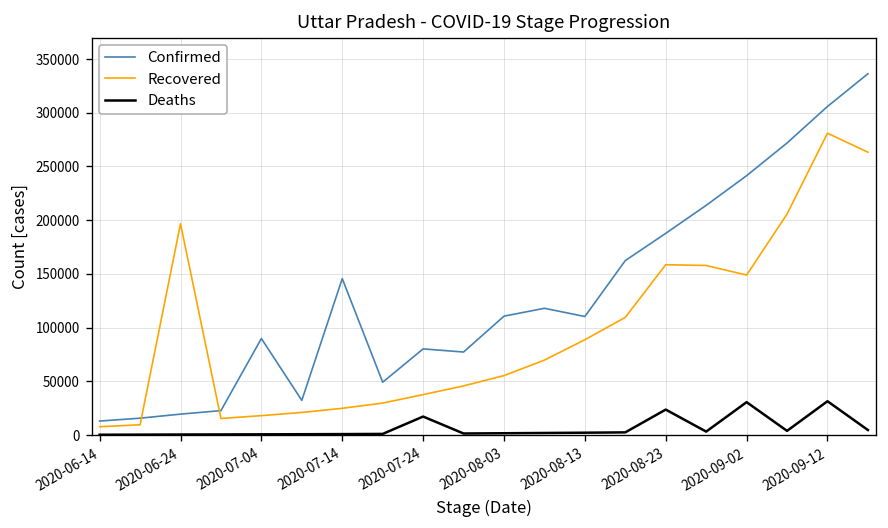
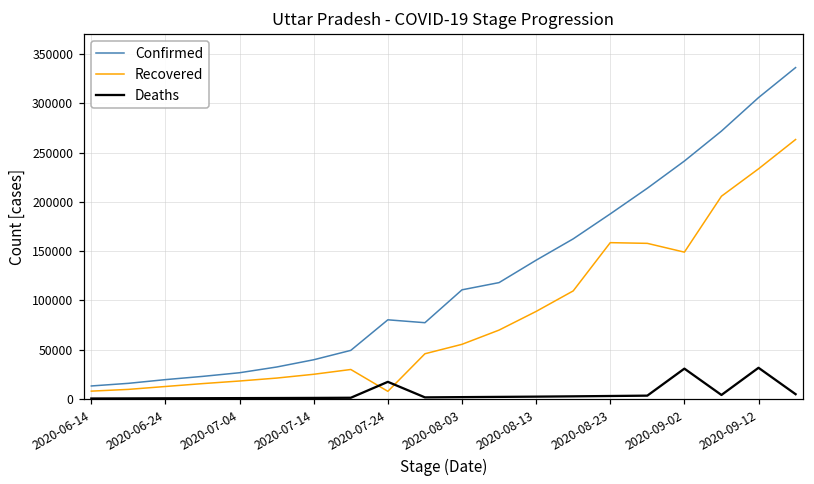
Recovered, 2020-06-24: 200000 -> 10000
Confirmed, 2020-07-04: 90000 -> 30000
Confirmed, 2020-07-14: 150000 -> 40000
Recovered, 2020-07-24: 40000 -> 10000
Confirmed, 2020-08-13: 110000 -> 140000
Deaths, 2020-08-23: 20000 -> 0
Recovered, 2020-09-12: 280000 -> 230000
